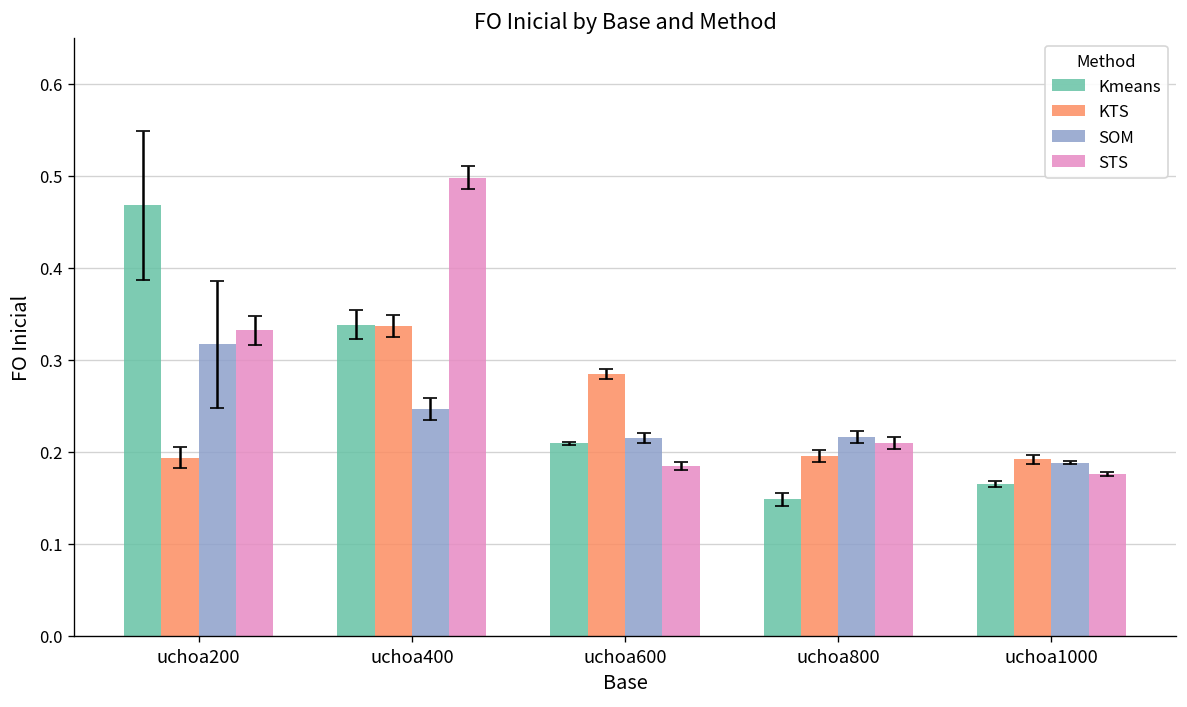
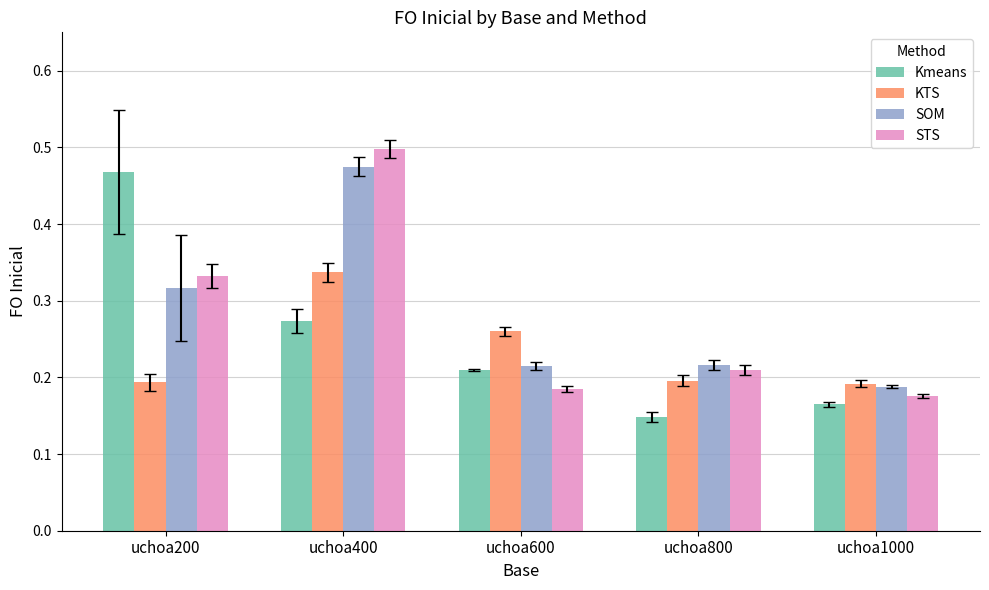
Kmeans, uchoa400: 0.34 -> 0.27
SOM, uchoa400: 0.25 -> 0.47
KTS, uchoa600: 0.28 -> 0.26
